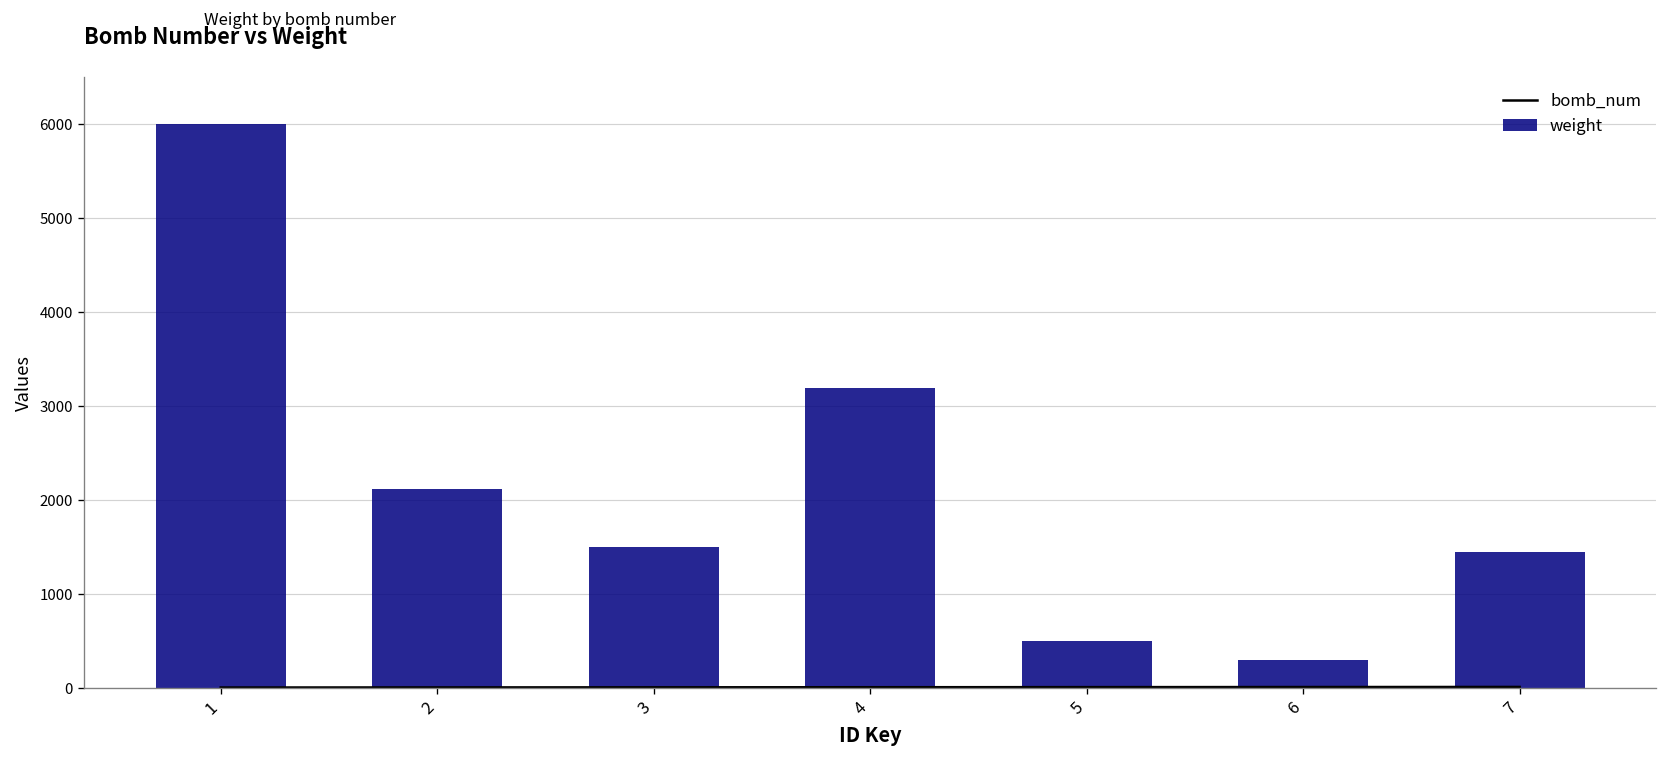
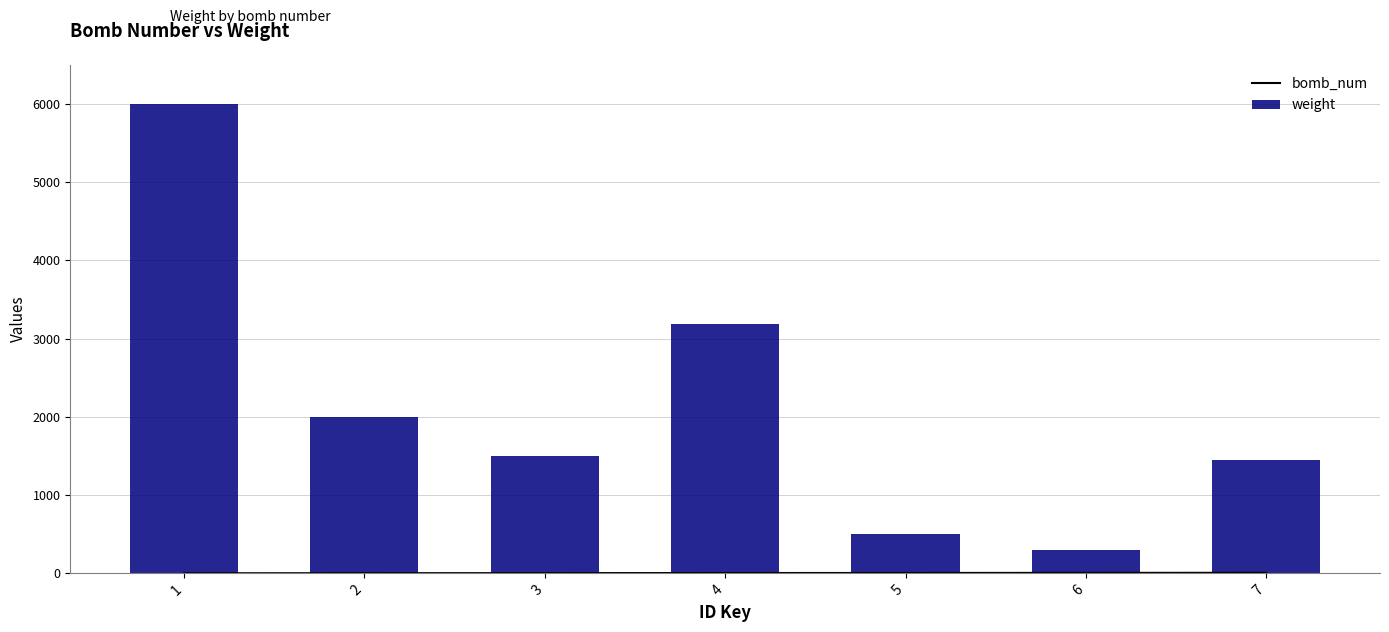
weight, 2: 2100 -> 2000
